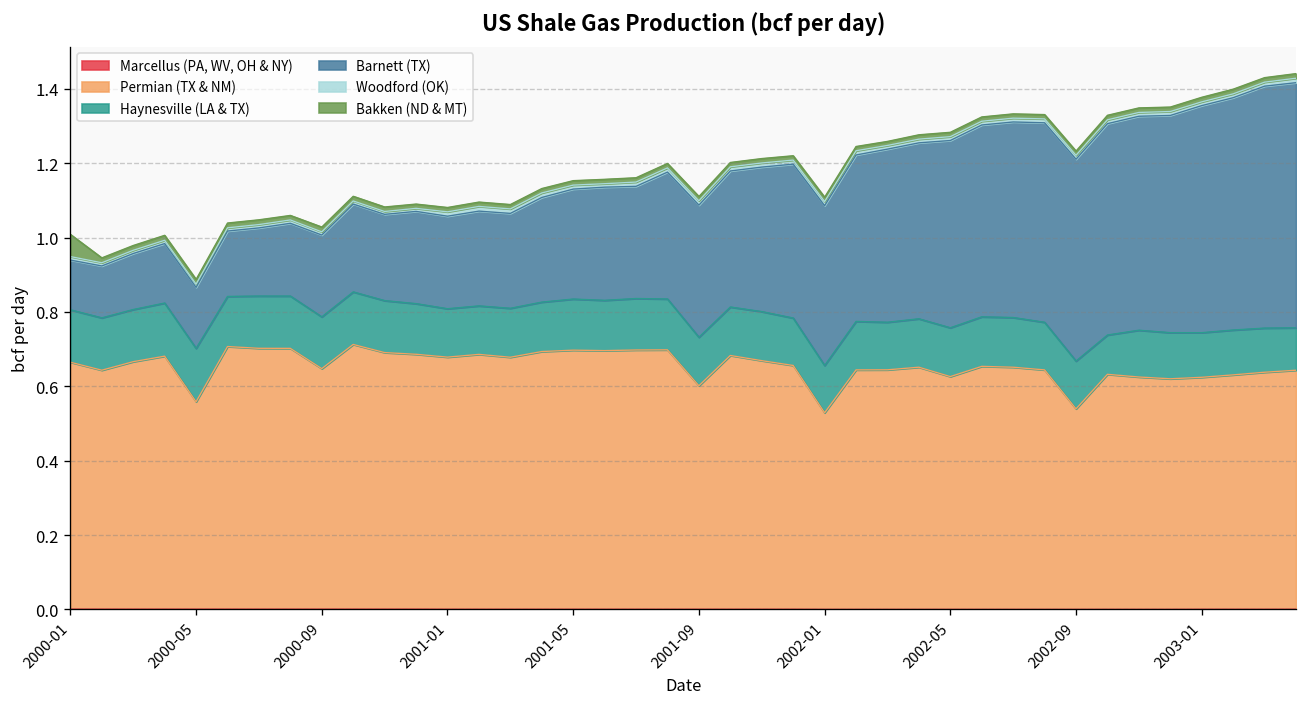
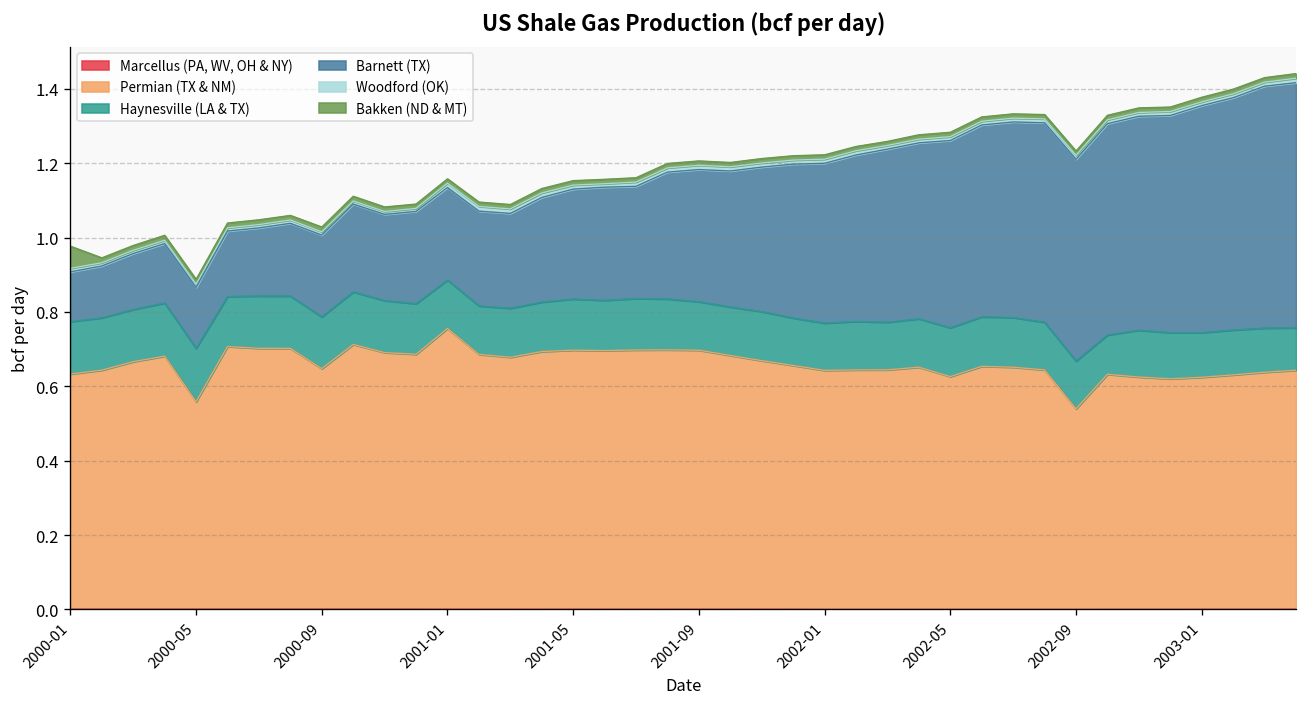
Permian (TX & NM), 2000-01: 0.66 -> 0.63
Permian (TX & NM), 2001-01: 0.68 -> 0.75
Permian (TX & NM), 2001-09: 0.60 -> 0.70
Permian (TX & NM), 2002-01: 0.53 -> 0.64
